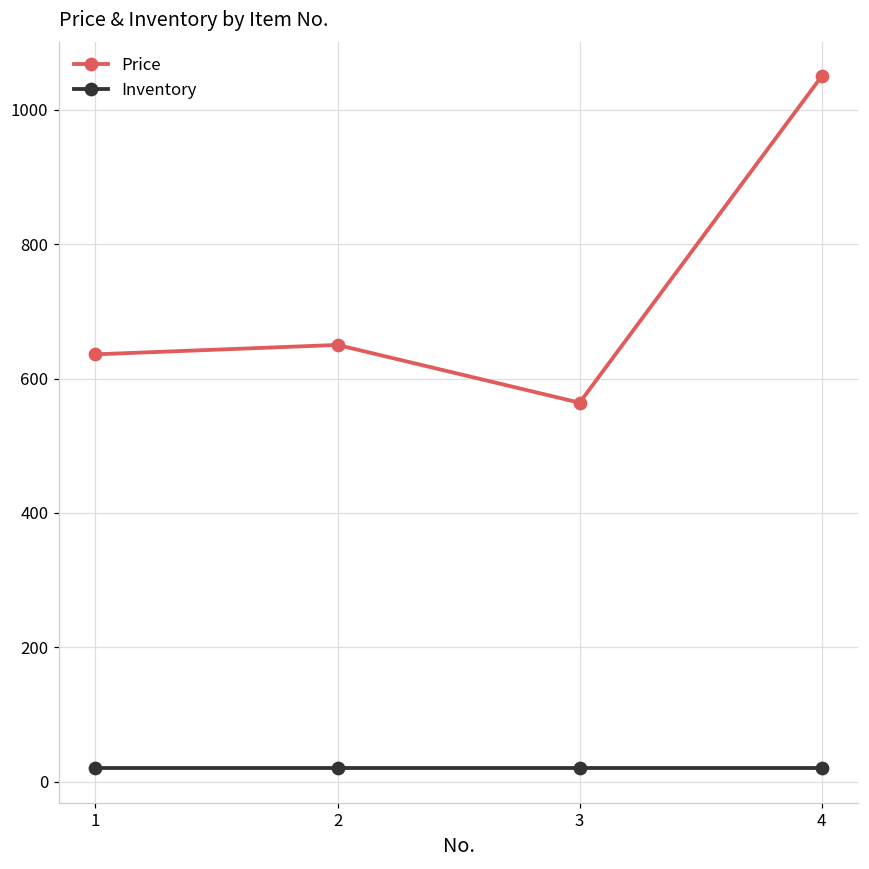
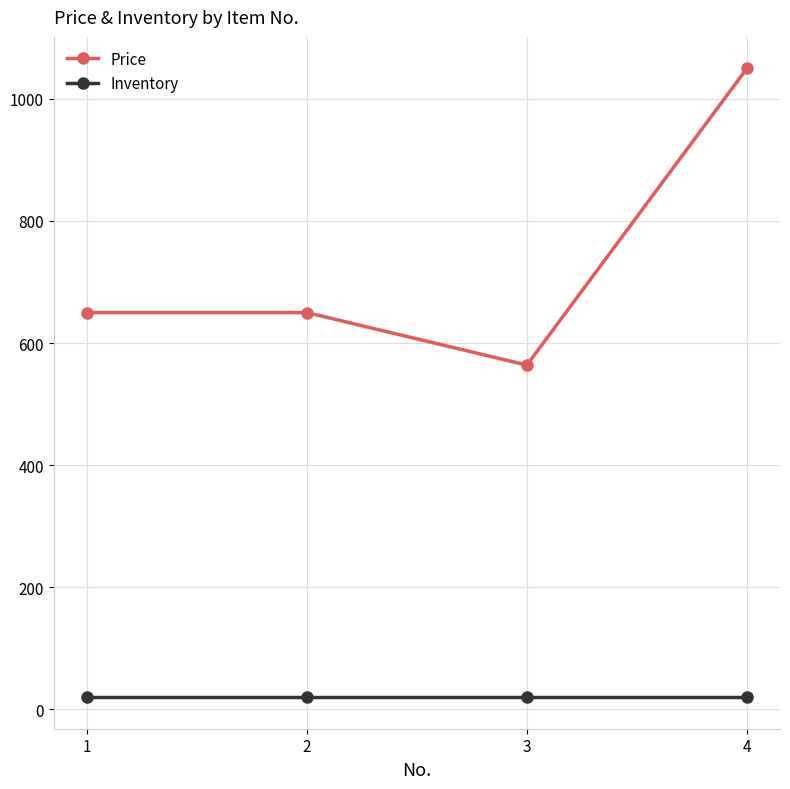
Price, 1: 640 -> 650
